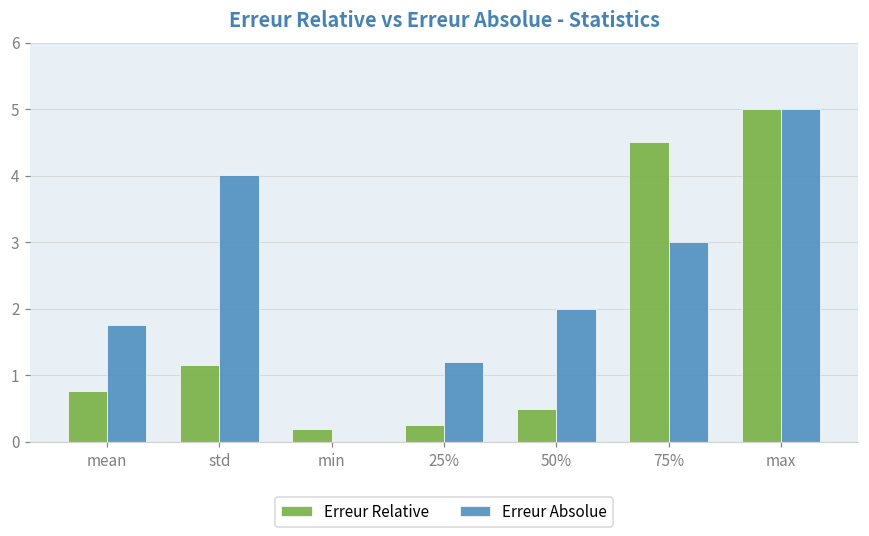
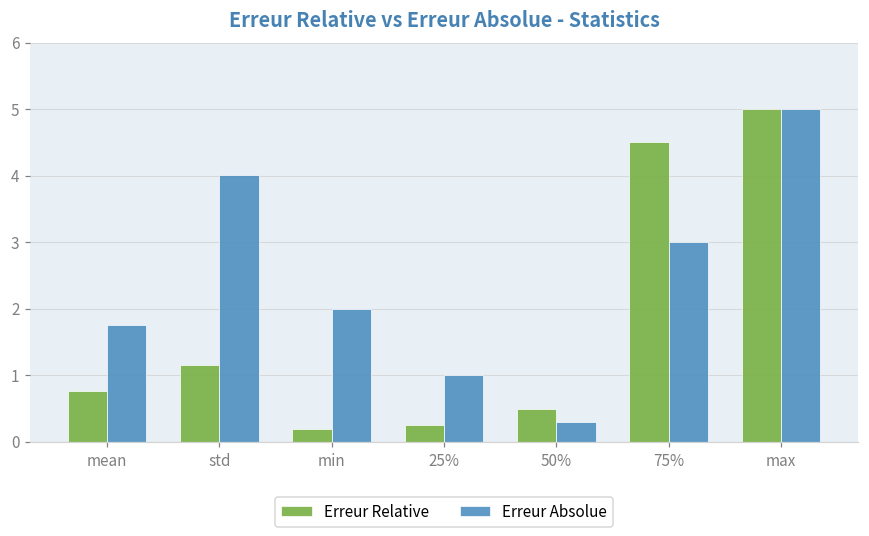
Erreur Absolue, min: 0 -> 2
Erreur Absolue, 25%: 1.2 -> 1.0
Erreur Absolue, 50%: 2.0 -> 0.3
